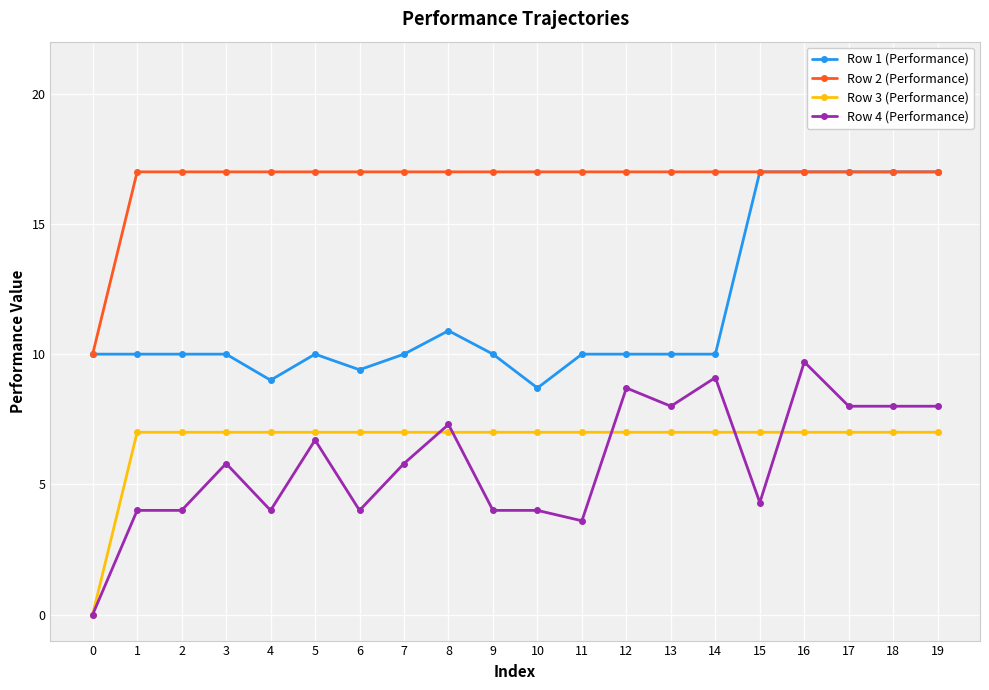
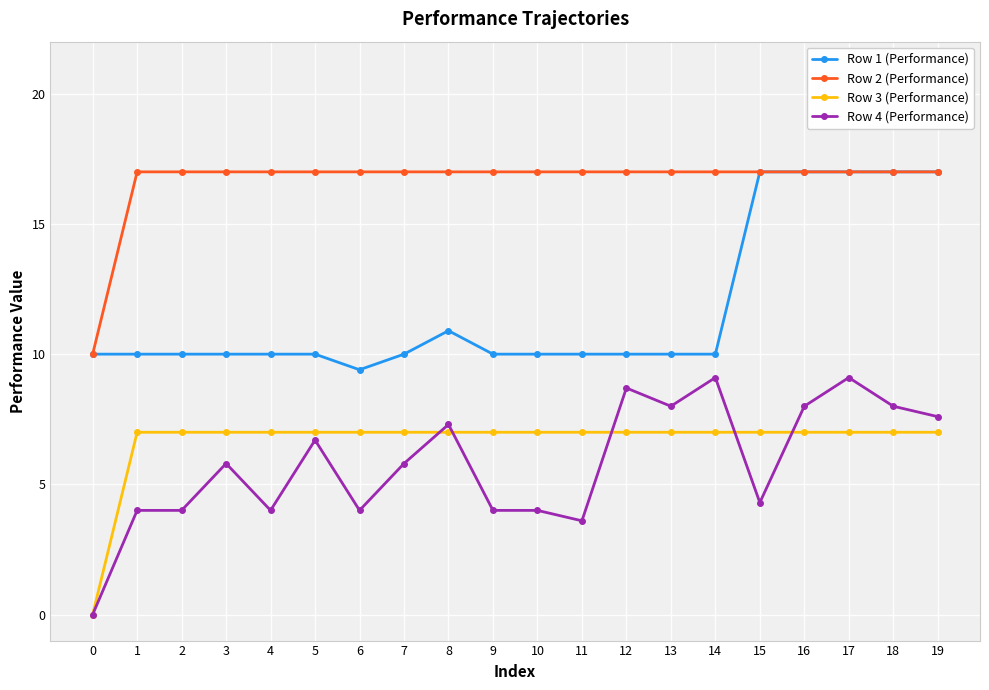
Row 1 (Performance), 4: 9 -> 10
Row 1 (Performance), 10: 8.7 -> 10.0
Row 4 (Performance), 16: 9.7 -> 8.0
Row 4 (Performance), 17: 8.0 -> 9.1
Row 4 (Performance), 19: 8.0 -> 7.6
